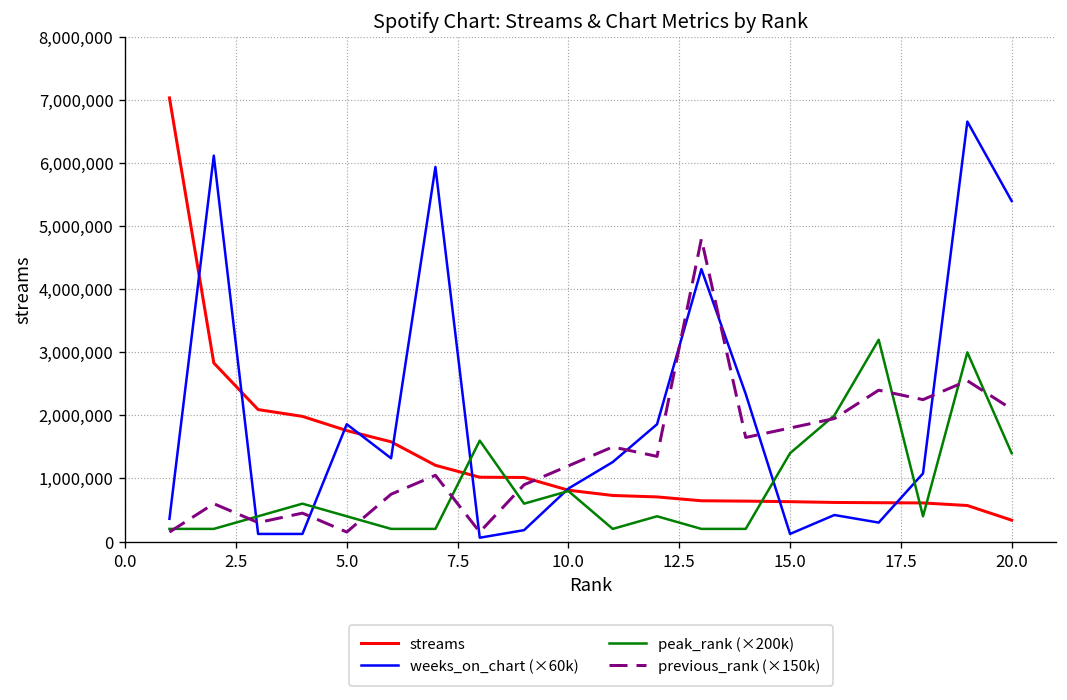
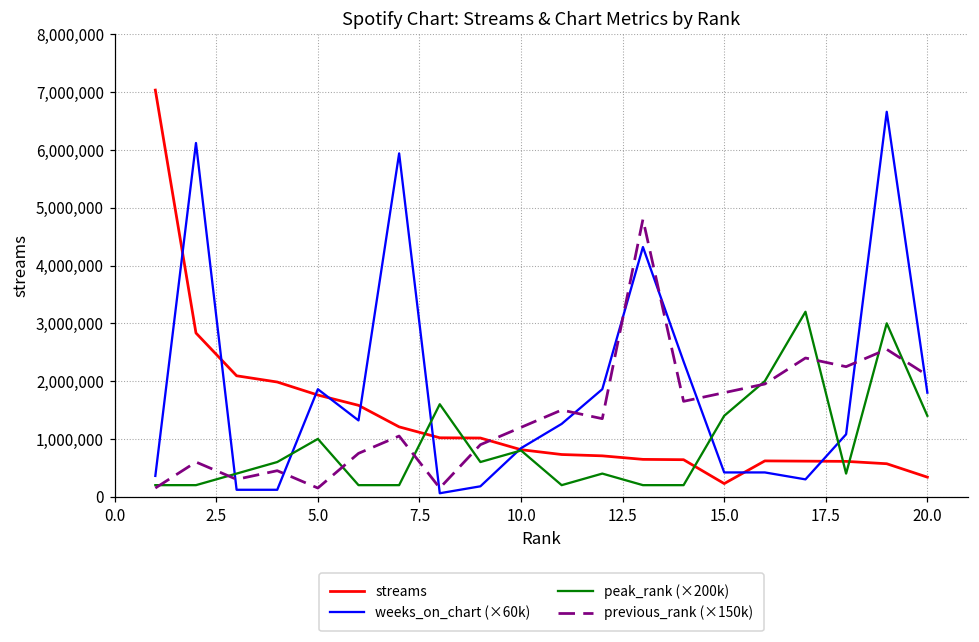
peak_rank (×200k), 5.0: 400,000 -> 1,000,000
streams, 15.0: 600,000 -> 200,000
weeks_on_chart (×60k), 15.0: 100,000 -> 400,000
weeks_on_chart (×60k), 20.0: 5,400,000 -> 1,800,000
